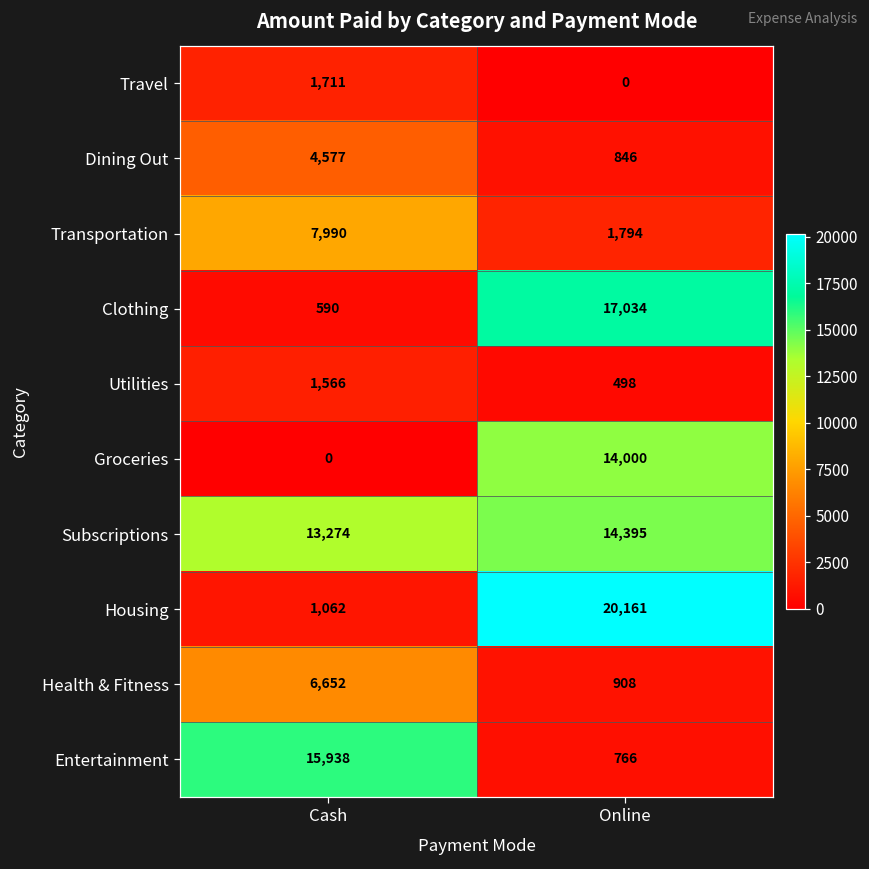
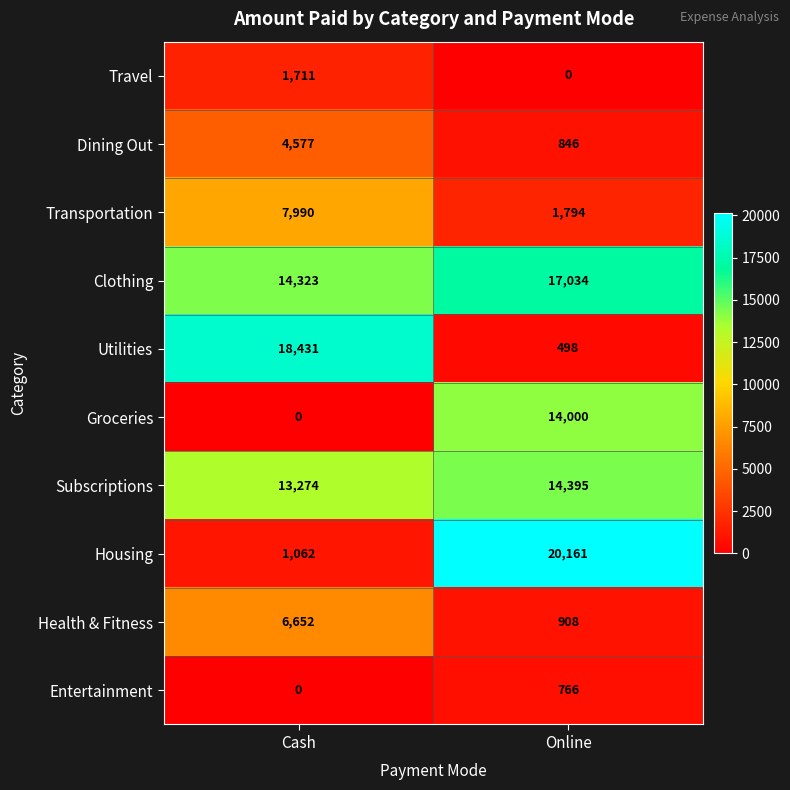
Clothing, Cash: 590 -> 14,323
Utilities, Cash: 1,566 -> 18,431
Entertainment, Cash: 15,938 -> 0
